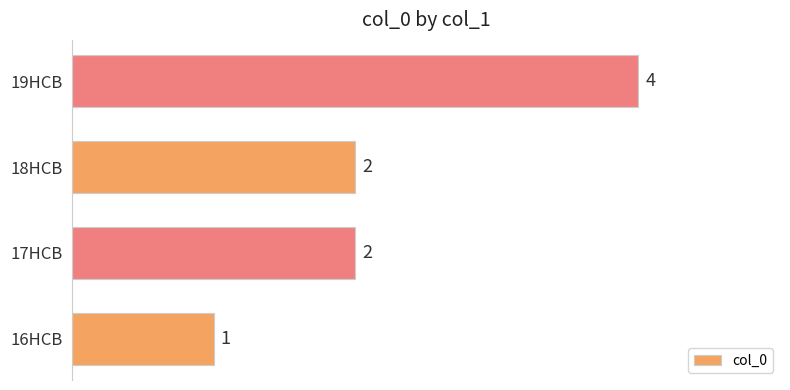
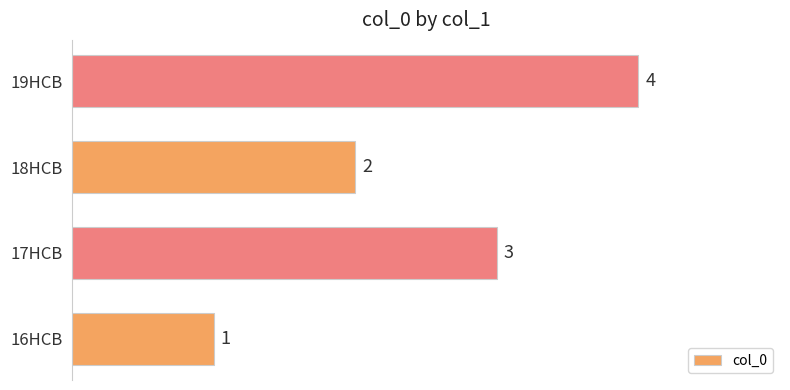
17HCB: 2 -> 3
